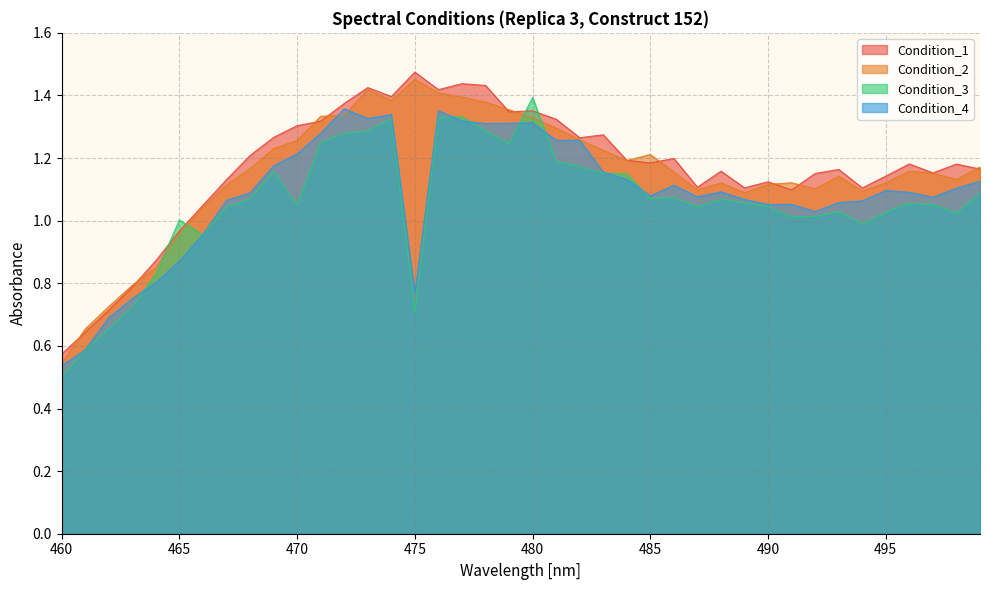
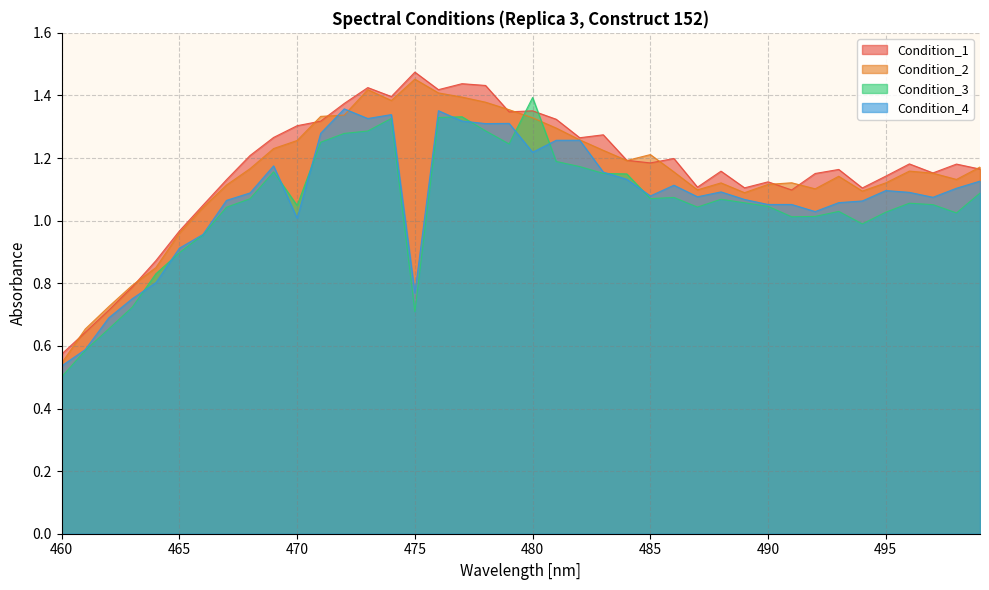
Condition_3, 465: 1.00 -> 0.90
Condition_4, 465: 0.87 -> 0.91
Condition_4, 470: 1.21 -> 1.01
Condition_4, 480: 1.31 -> 1.22
